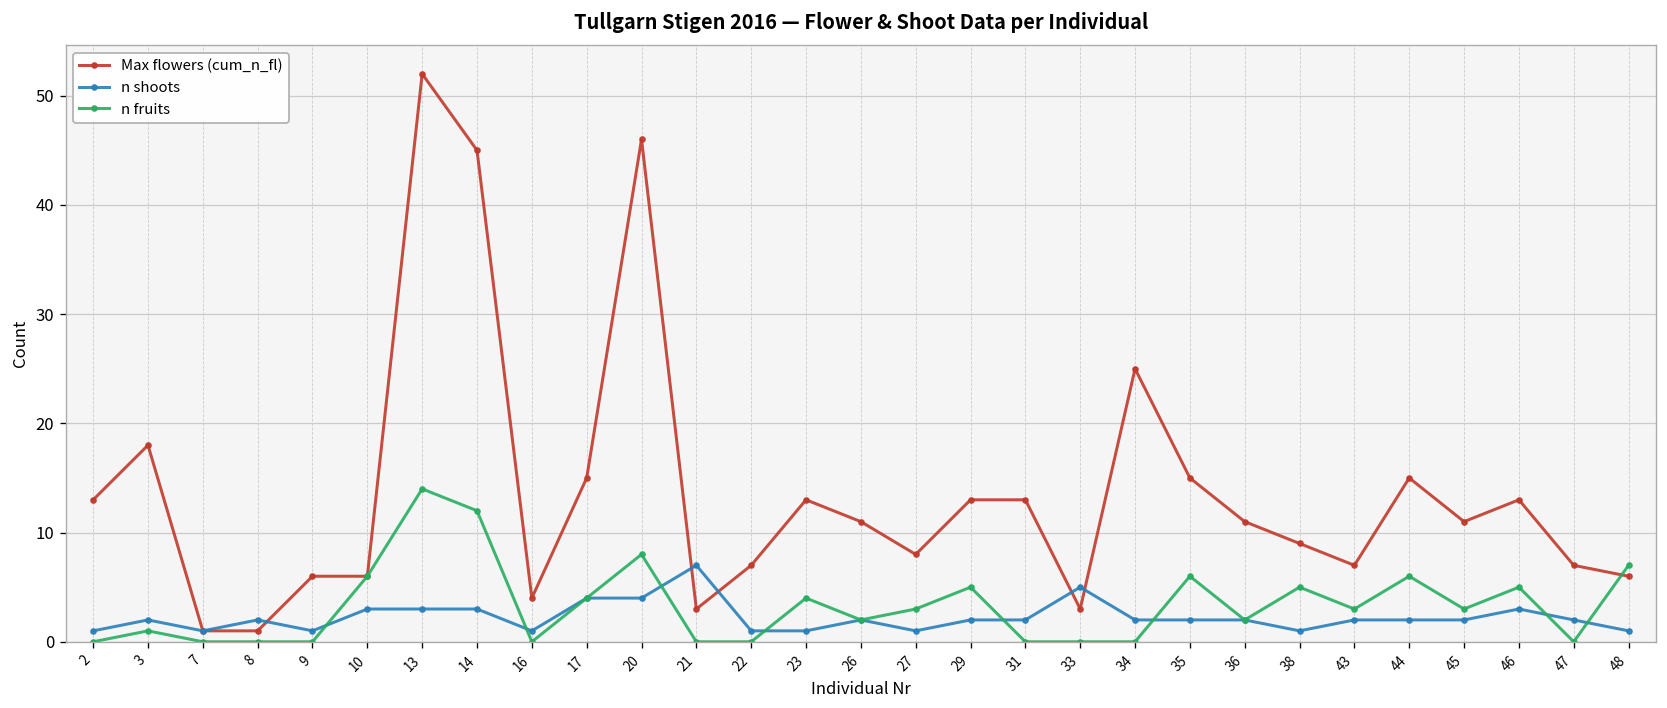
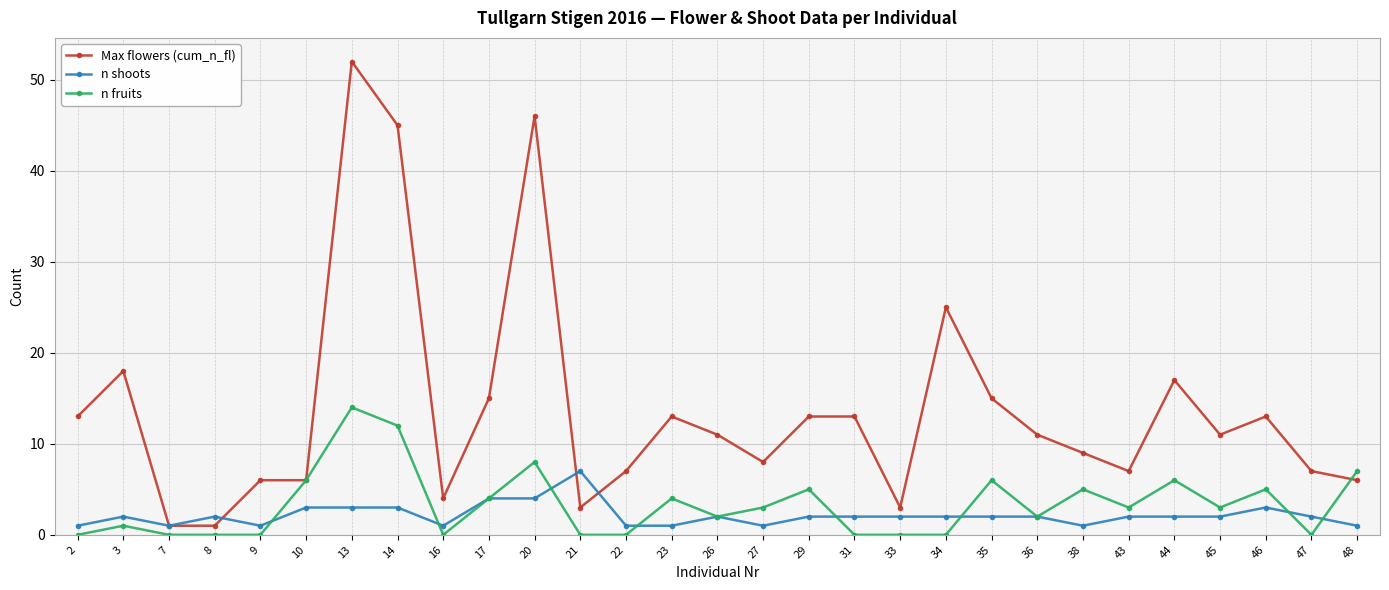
n shoots, 33: 5 -> 2
Max flowers (cum_n_fl), 44: 15 -> 17
